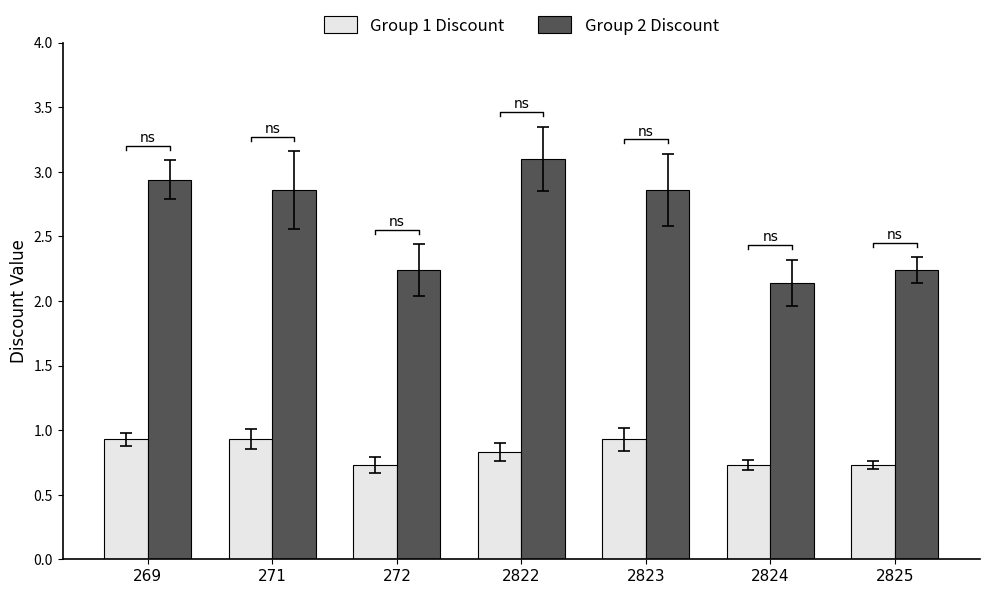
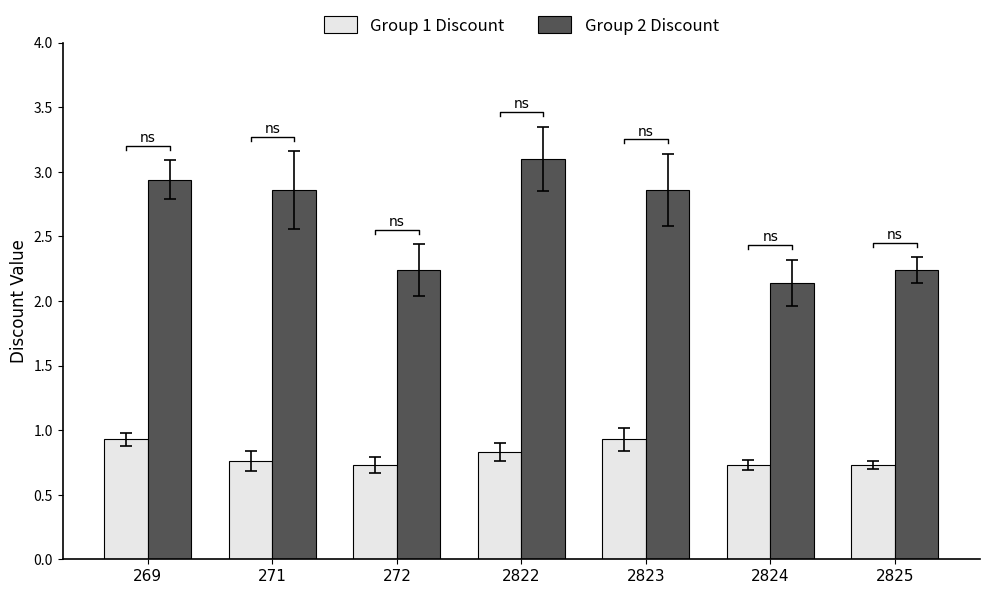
Group 1 Discount, 271: 0.93 -> 0.76
